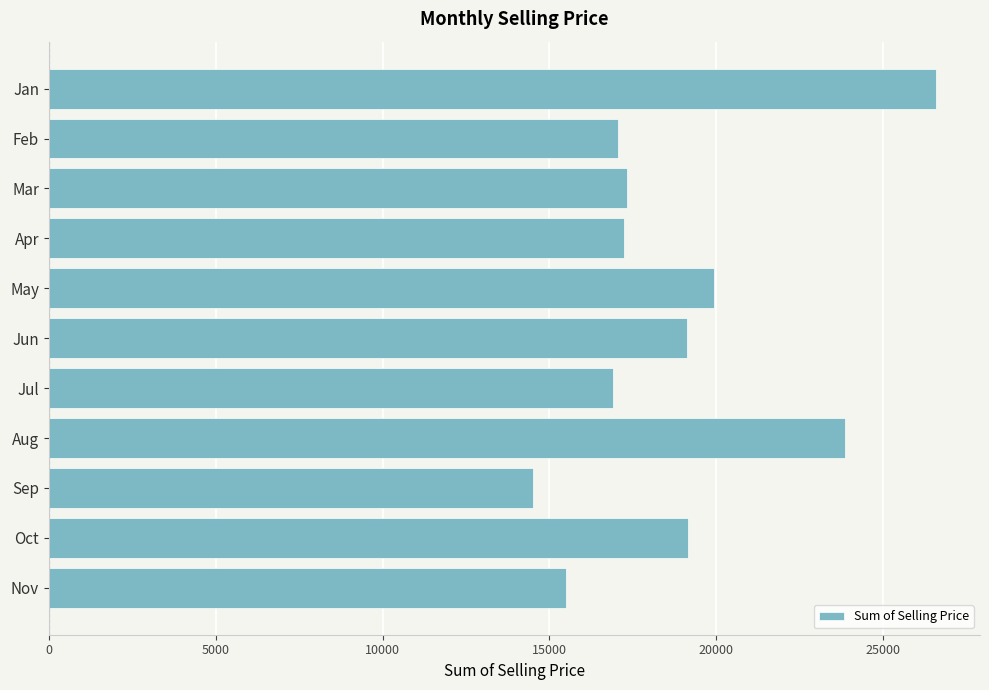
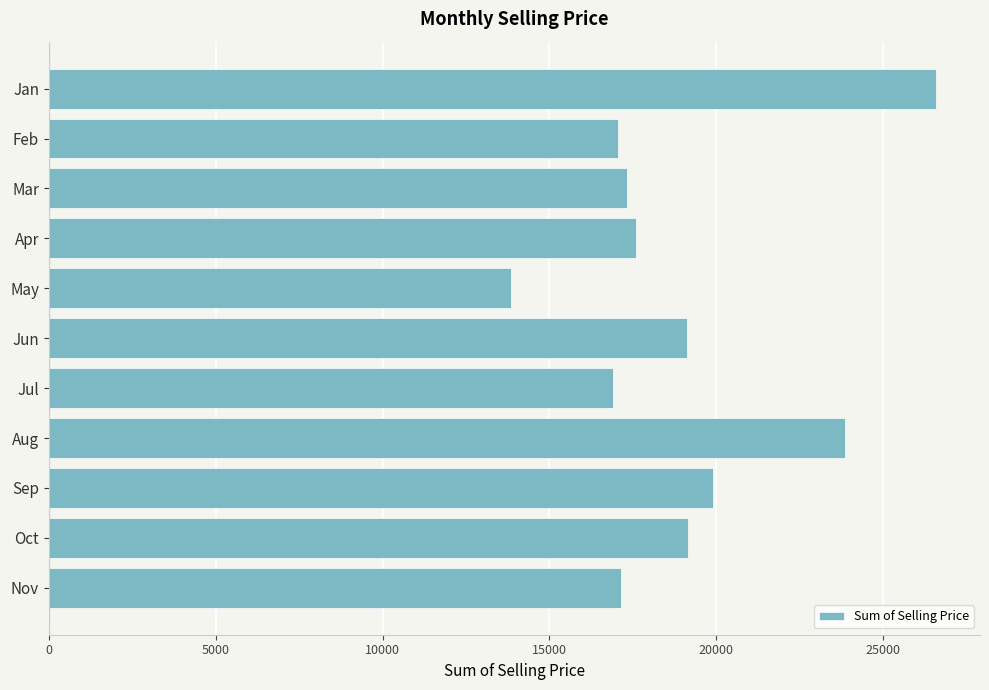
Apr: 17200 -> 17600
May: 19900 -> 13900
Sep: 14500 -> 19900
Nov: 15500 -> 17200
